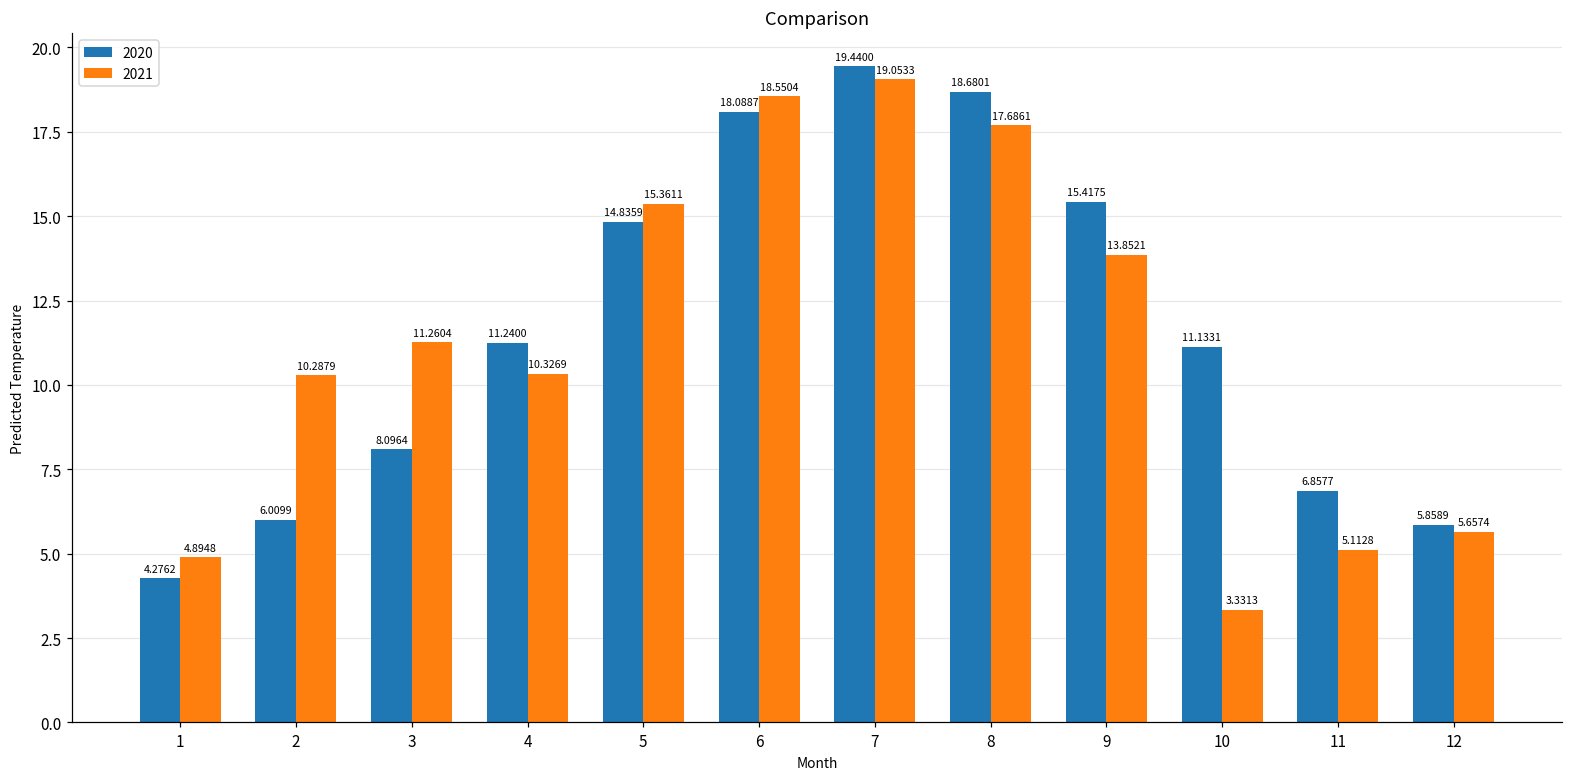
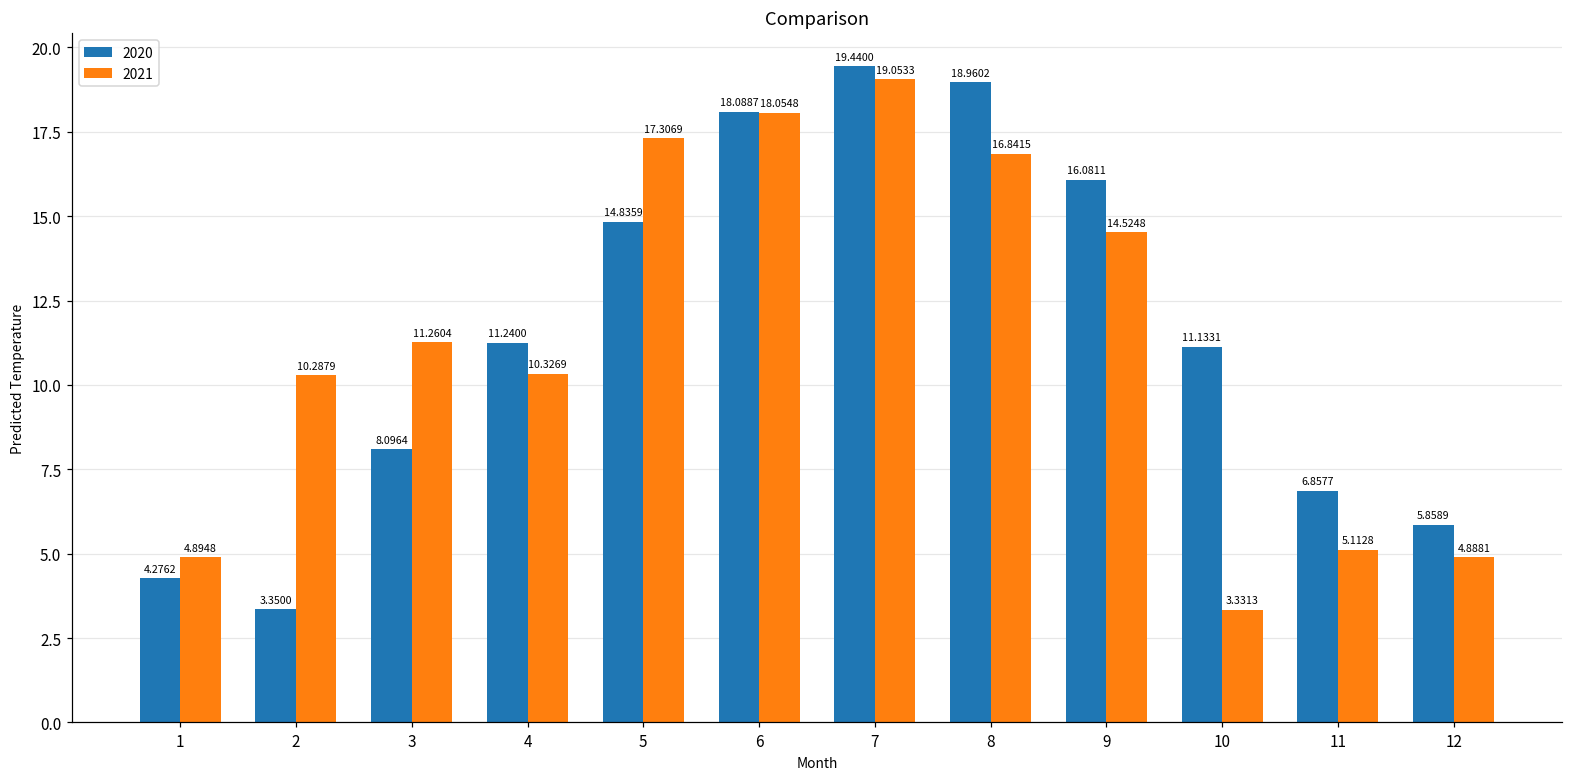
2020, 2: 6.0099 -> 3.3500
2021, 5: 15.3611 -> 17.3069
2021, 6: 18.5504 -> 18.0548
2020, 8: 18.6801 -> 18.9602
2021, 8: 17.6861 -> 16.8415
2020, 9: 15.4175 -> 16.0811
2021, 9: 13.8521 -> 14.5248
2021, 12: 5.6574 -> 4.8881
